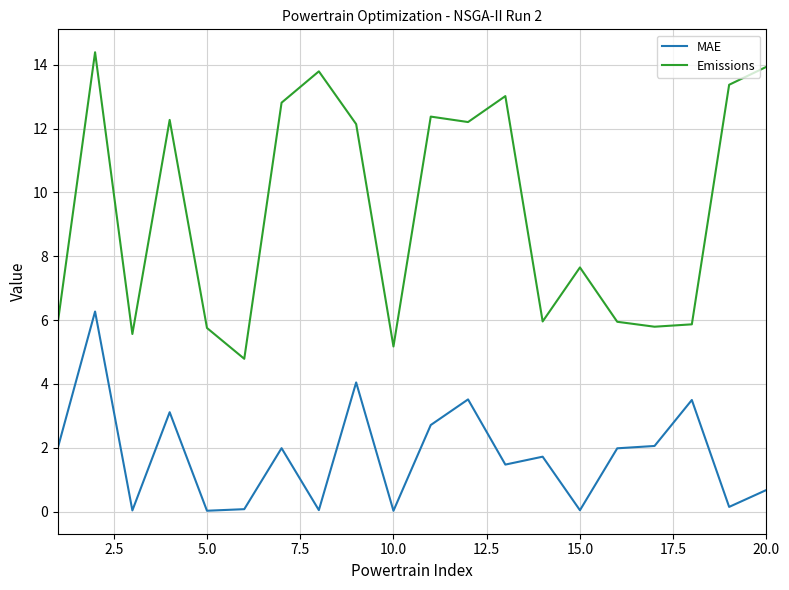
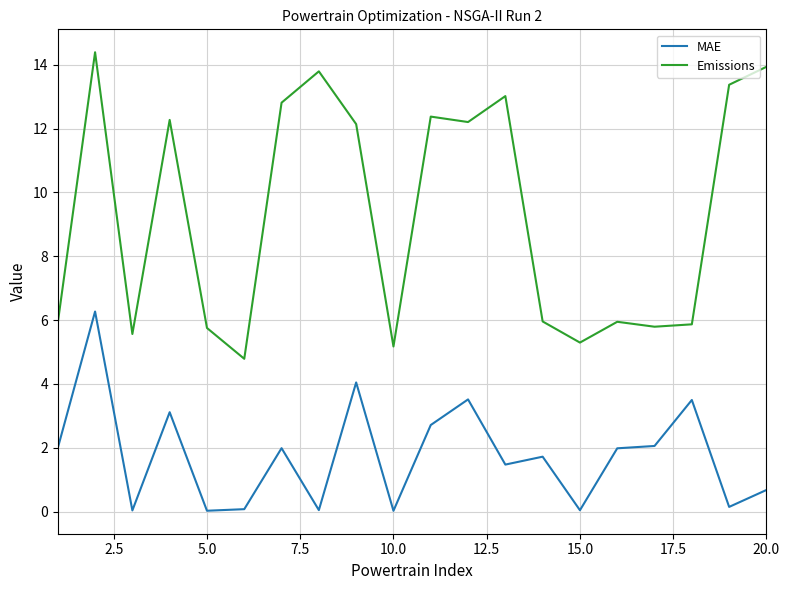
Emissions, 15.0: 7.7 -> 5.3
